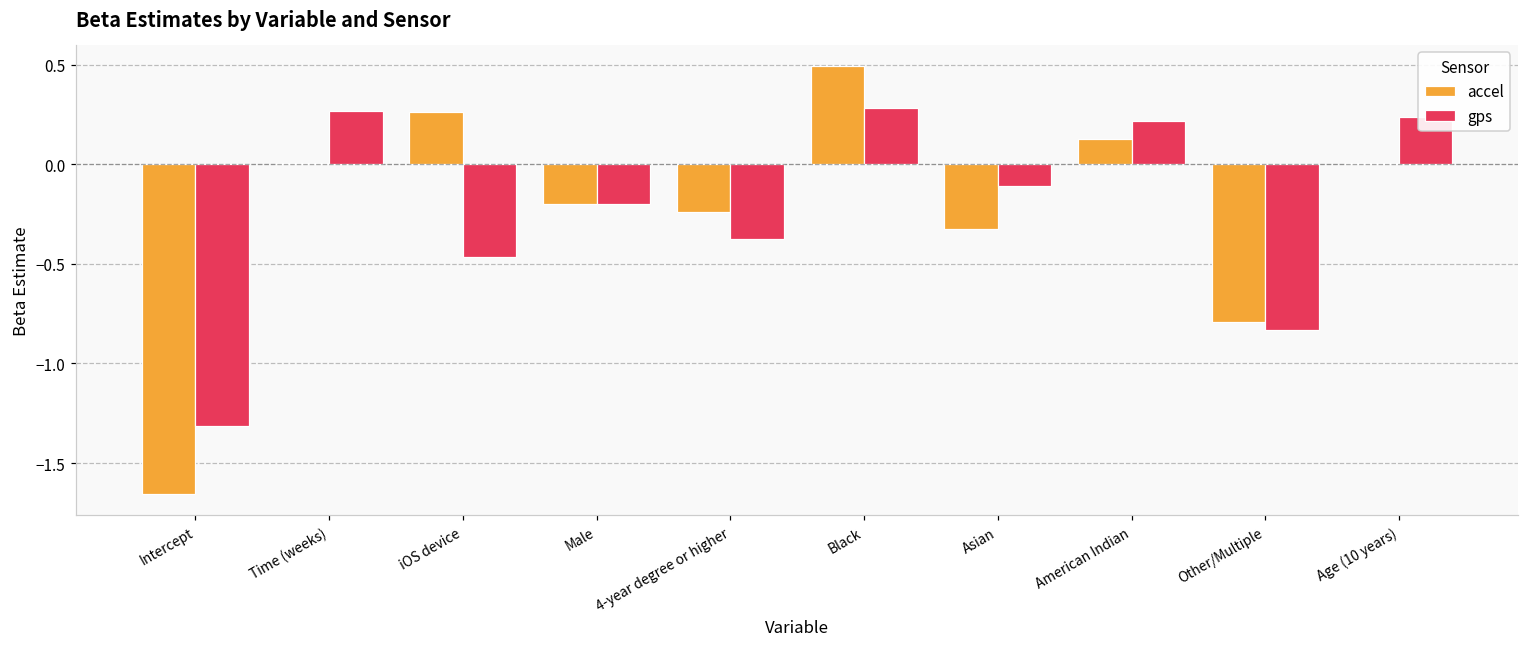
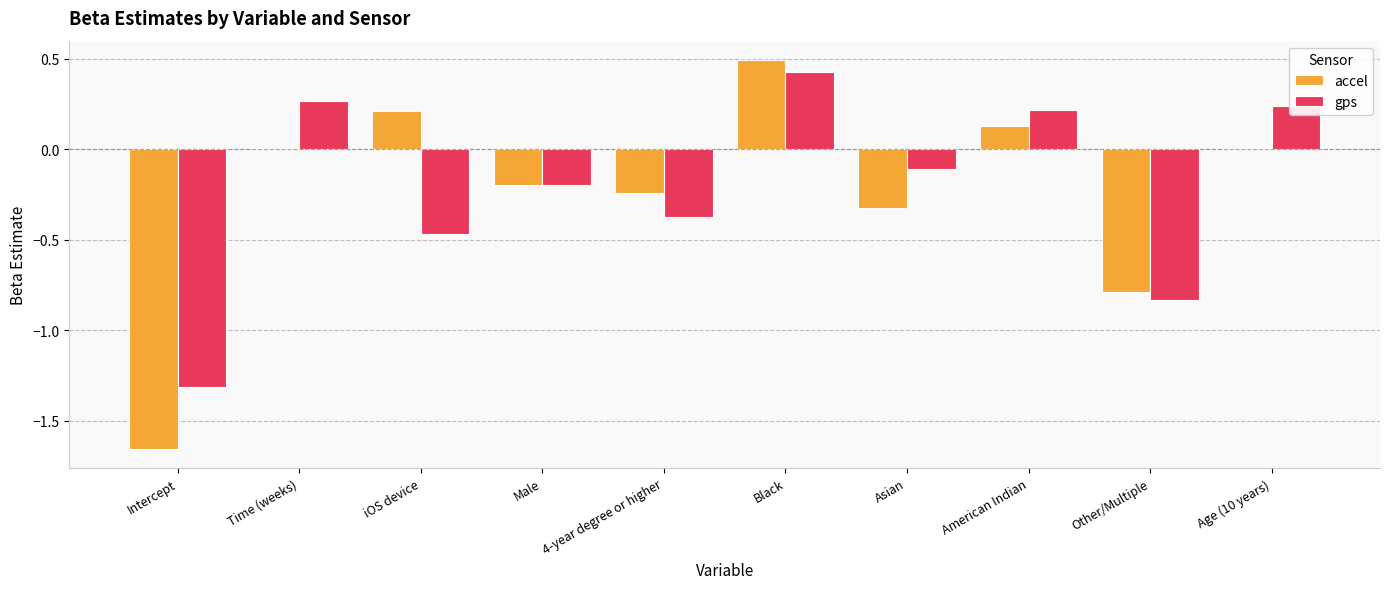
accel, iOS device: 0.26 -> 0.21
gps, Black: 0.28 -> 0.43
